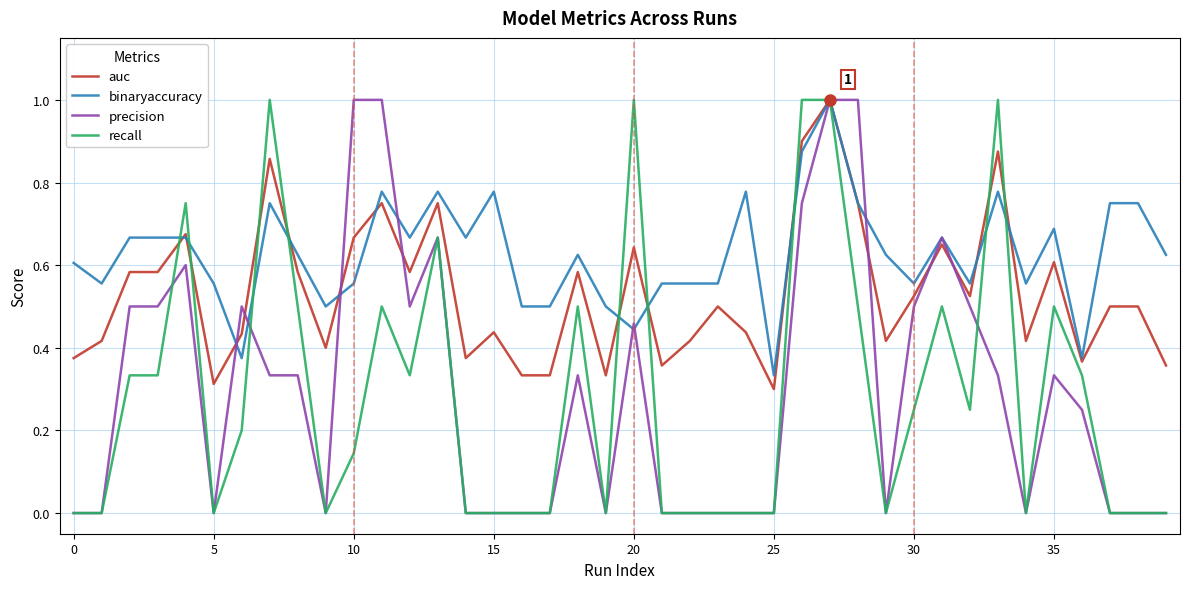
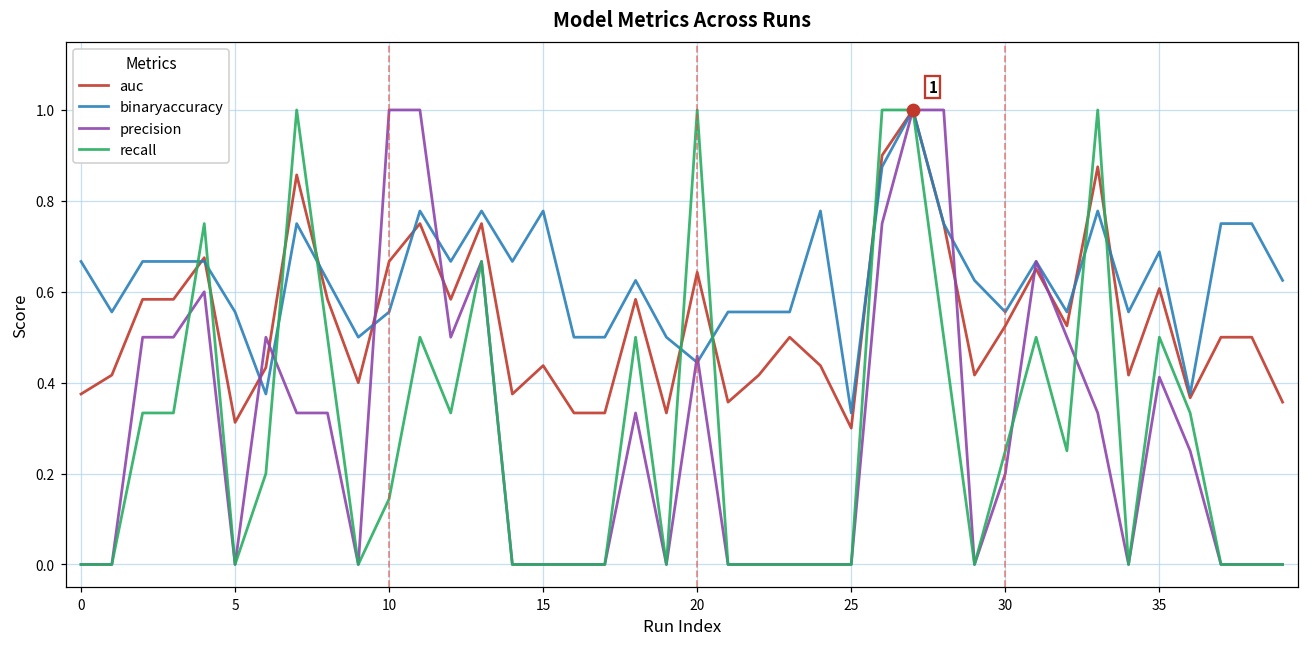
binaryaccuracy, 0: 0.61 -> 0.67
precision, 30: 0.5 -> 0.2
precision, 35: 0.33 -> 0.41
